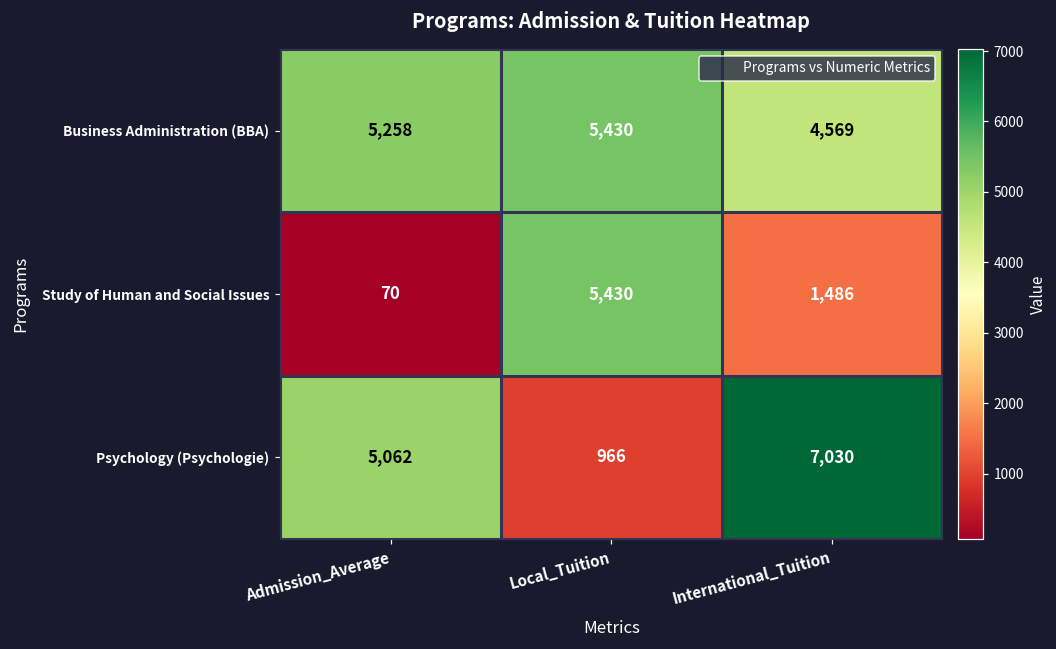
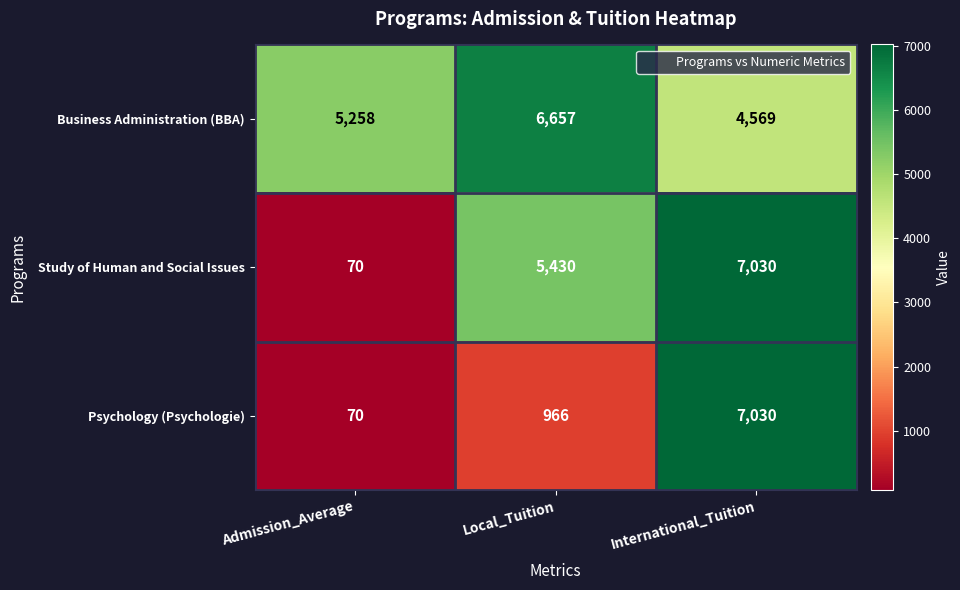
Business Administration (BBA), Local_Tuition: 5,430 -> 6,657
Study of Human and Social Issues, International_Tuition: 1,486 -> 7,030
Psychology (Psychologie), Admission_Average: 5,062 -> 70
